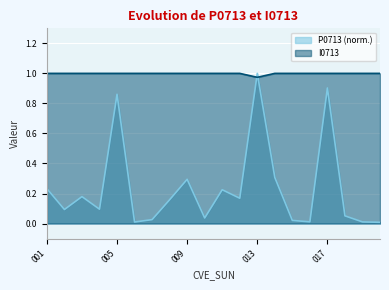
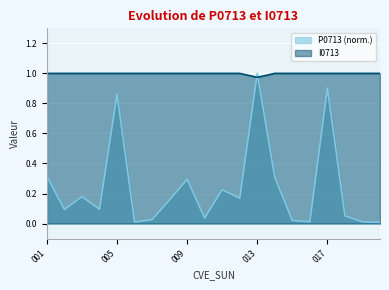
P0713 (norm.), 001: 0.23 -> 0.31
